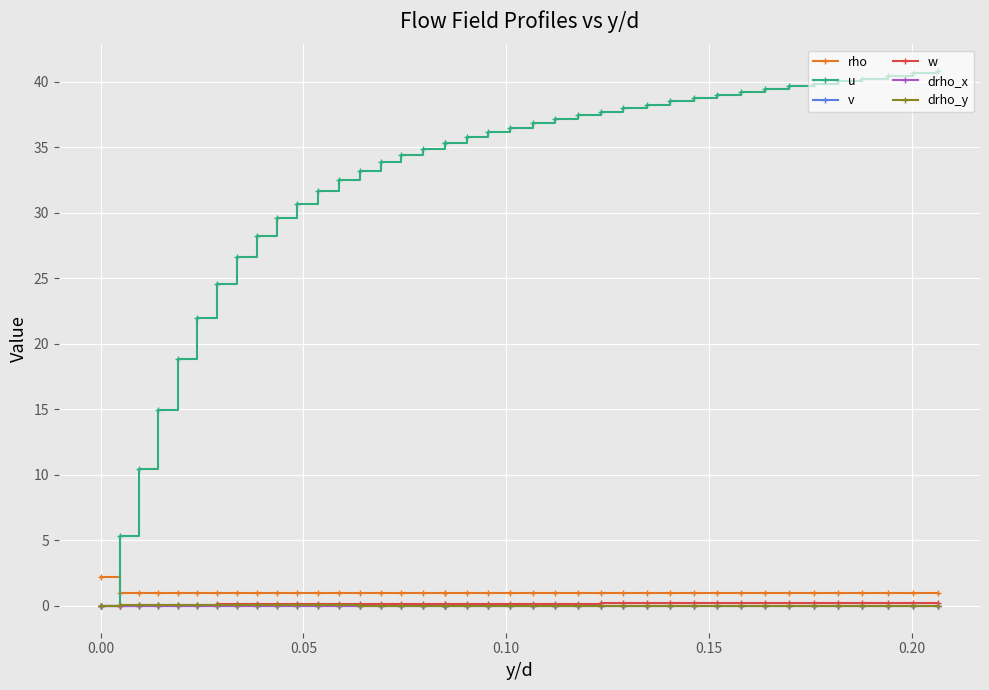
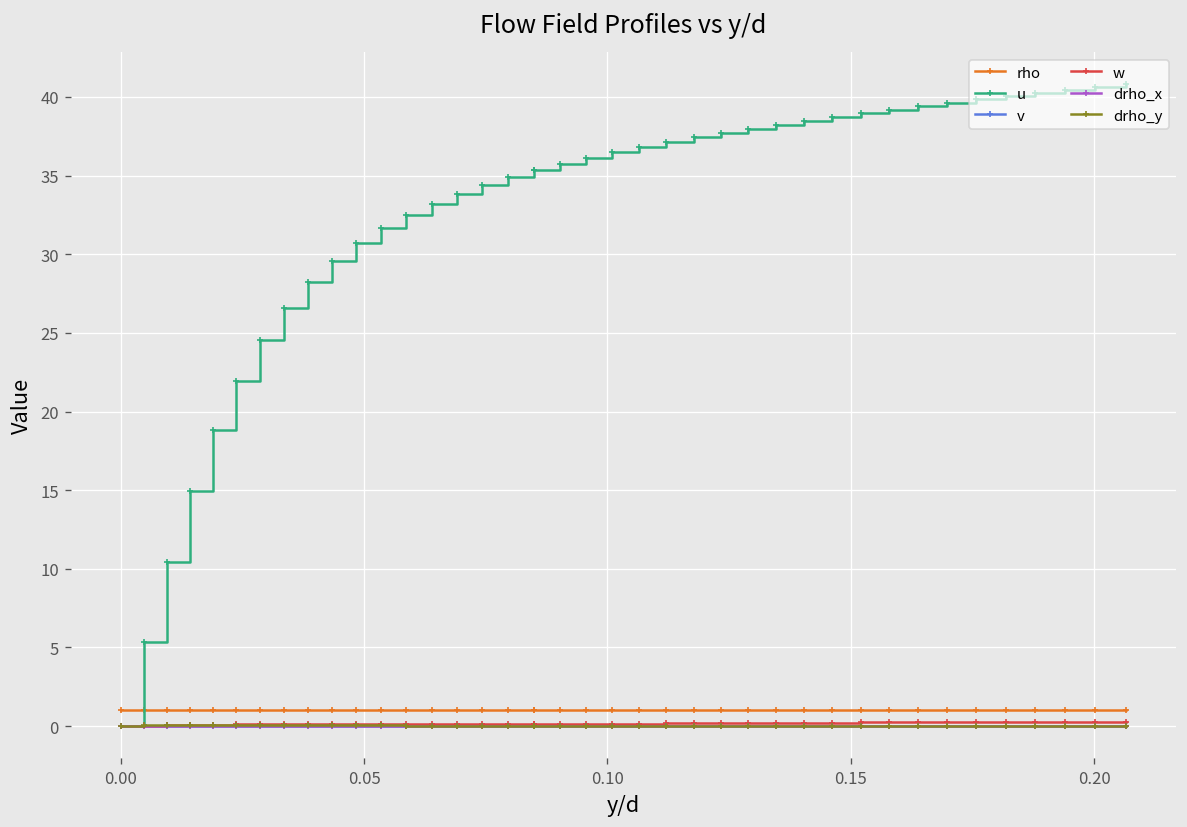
rho, 0.00: 2.2 -> 1.0
